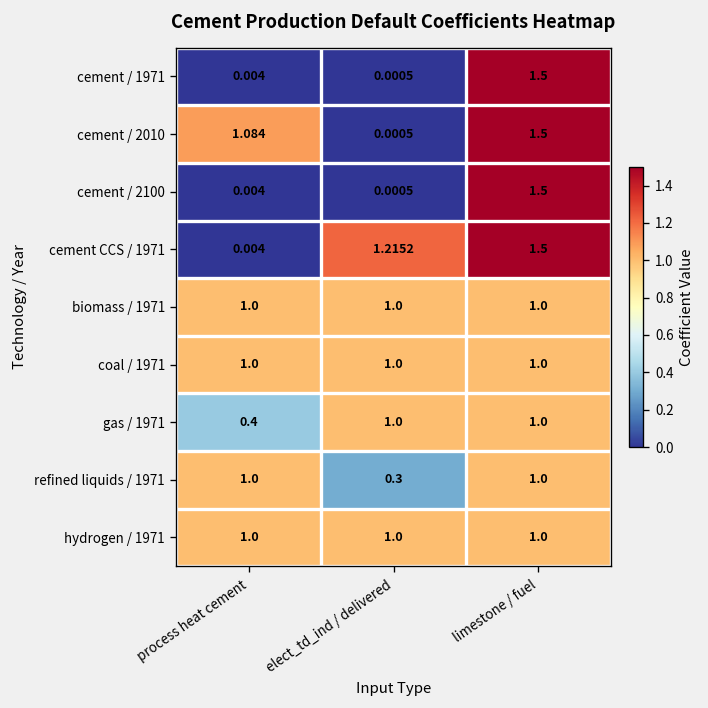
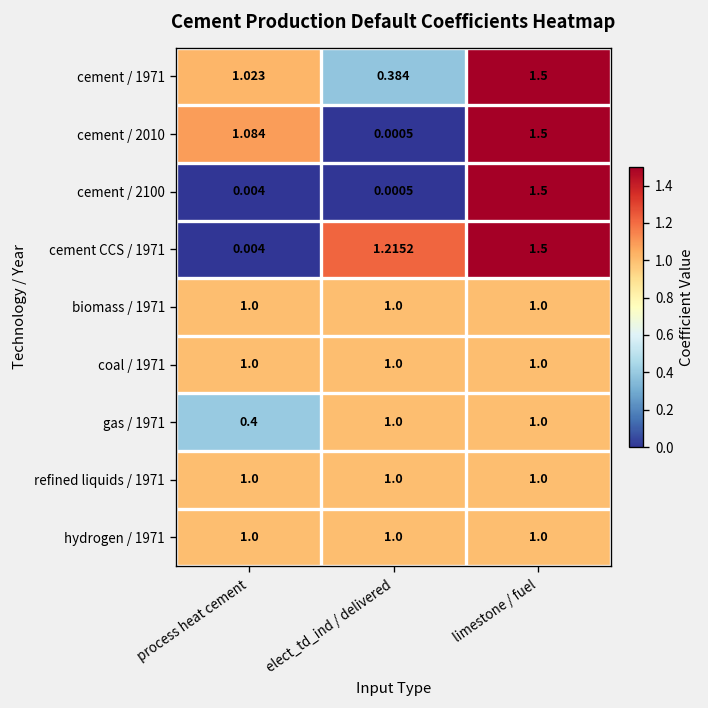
cement / 1971, process heat cement: 0.004 -> 1.023
cement / 1971, elect_td_ind / delivered: 0.0005 -> 0.384
refined liquids / 1971, elect_td_ind / delivered: 0.3 -> 1.0
